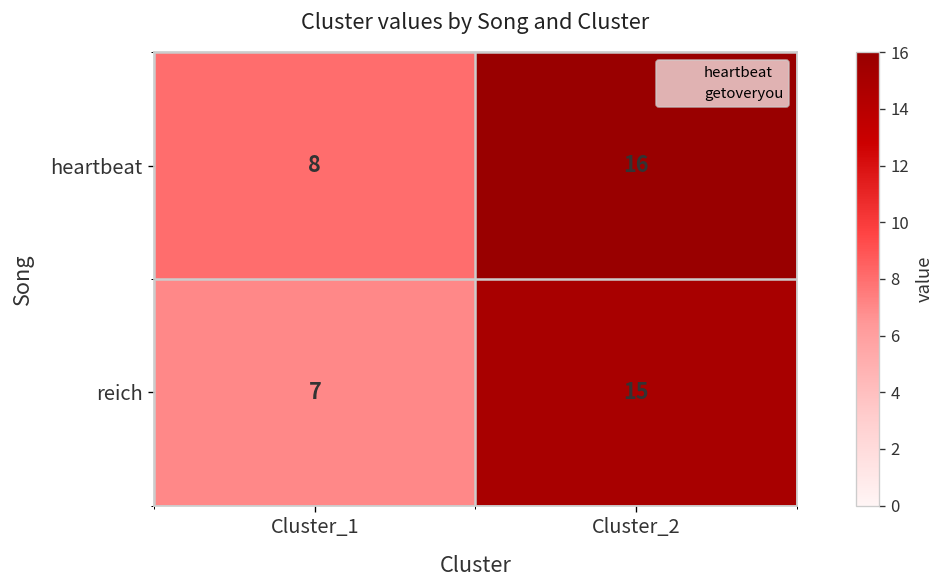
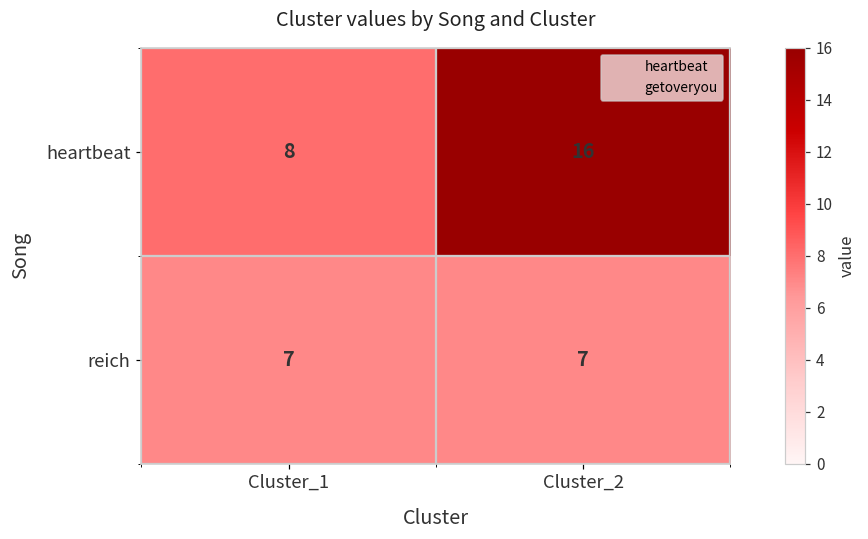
reich, Cluster_2: 15 -> 7
